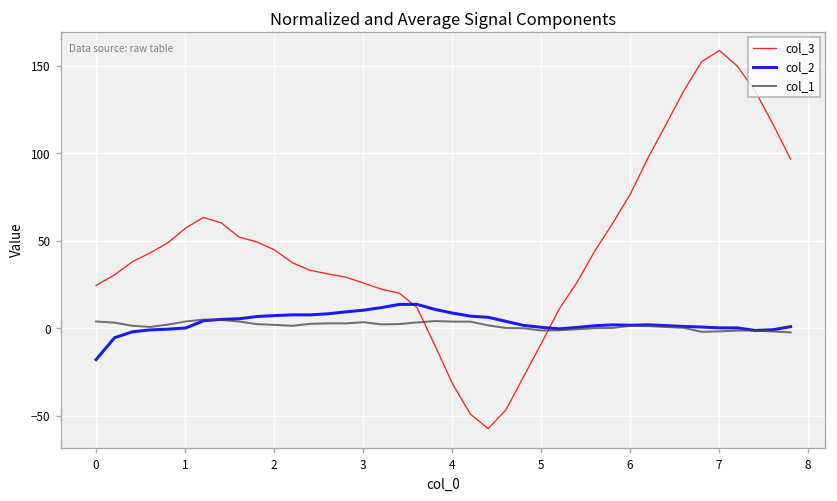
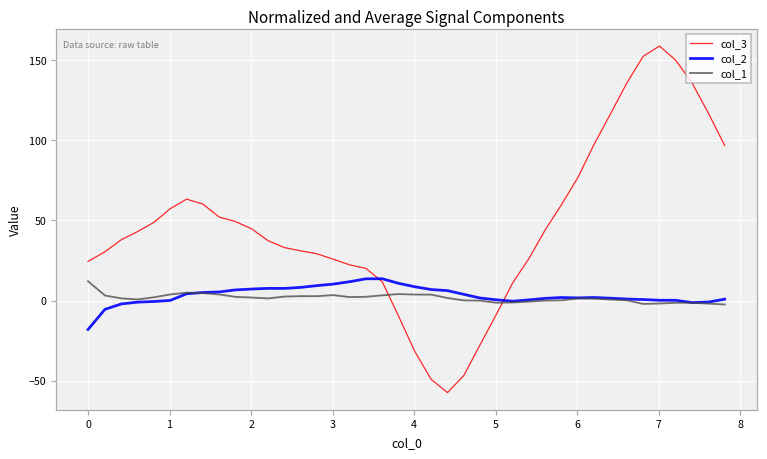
col_1, 0: 4 -> 12
